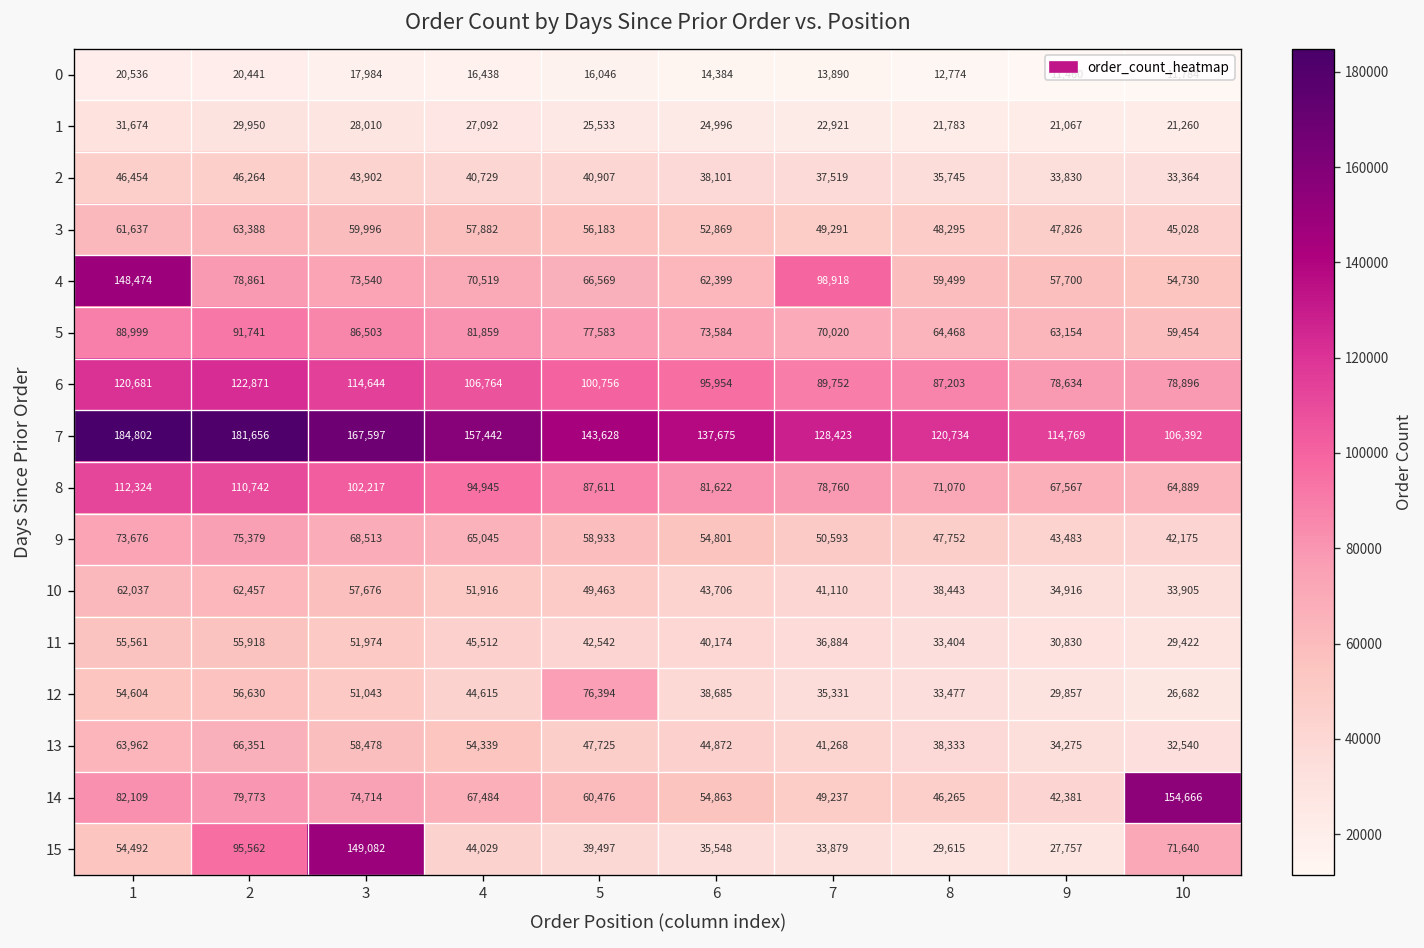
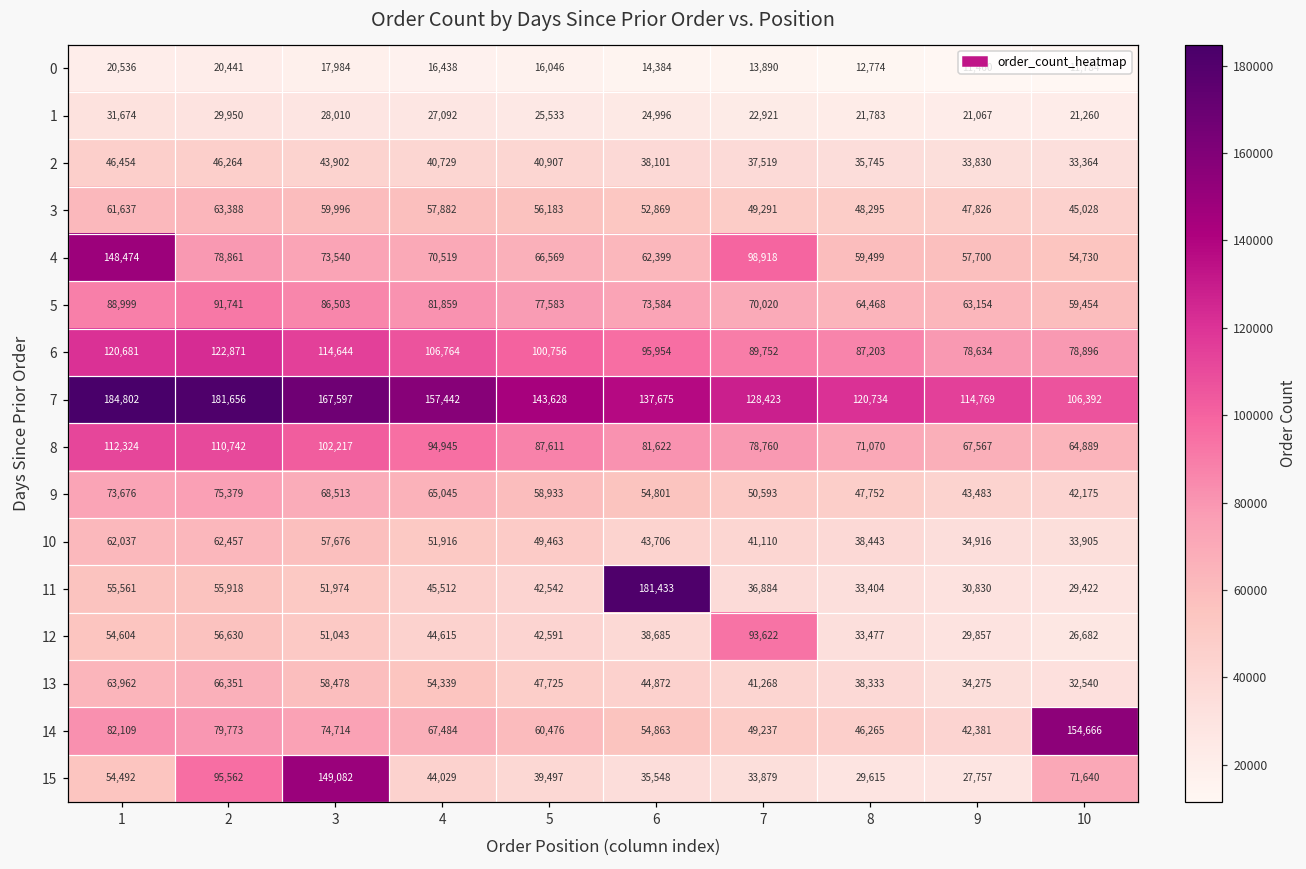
11, 6: 40,174 -> 181,433
12, 5: 76,394 -> 42,591
12, 7: 35,331 -> 93,622
